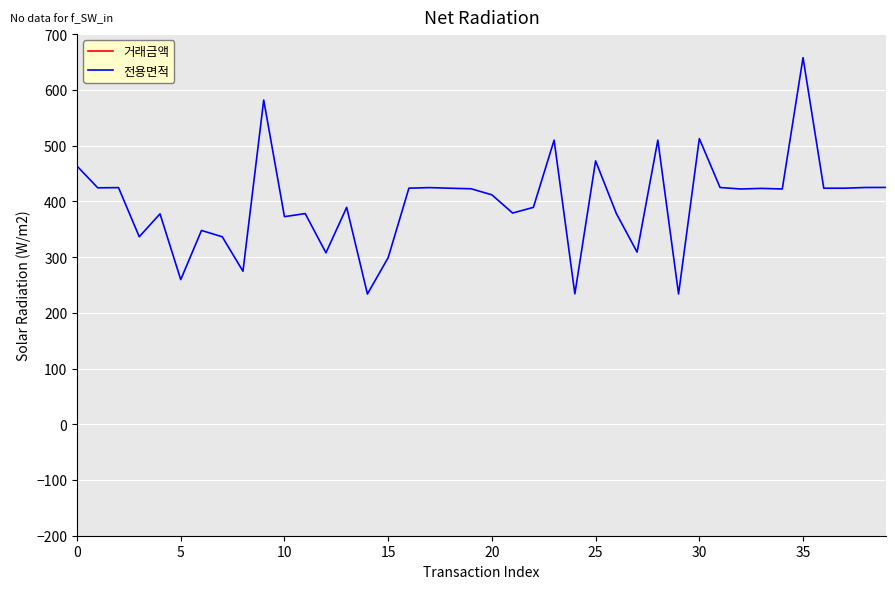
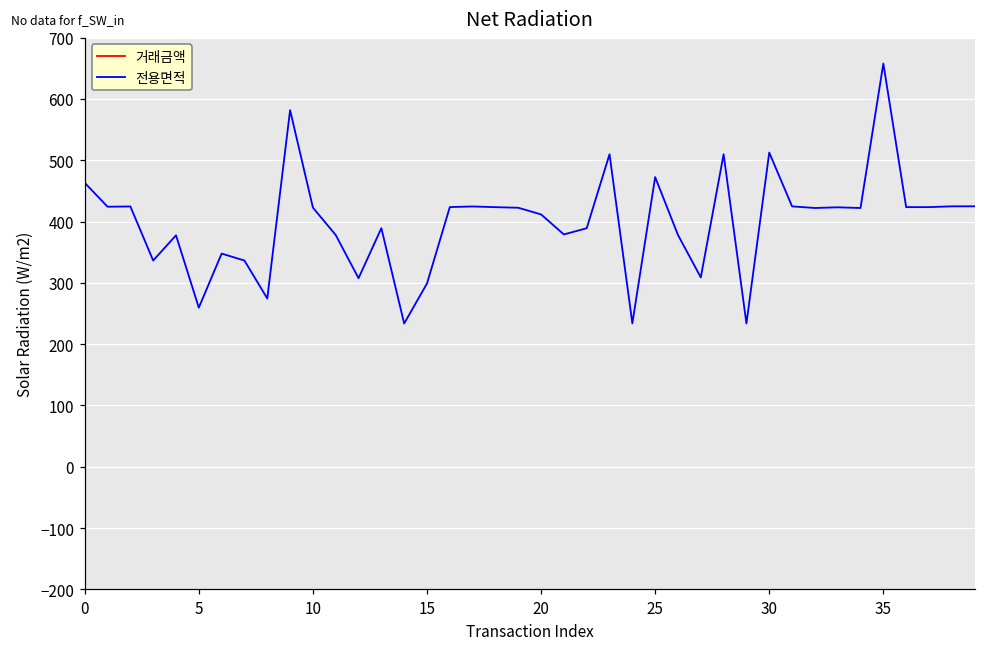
전용면적, 10: 370 -> 420
